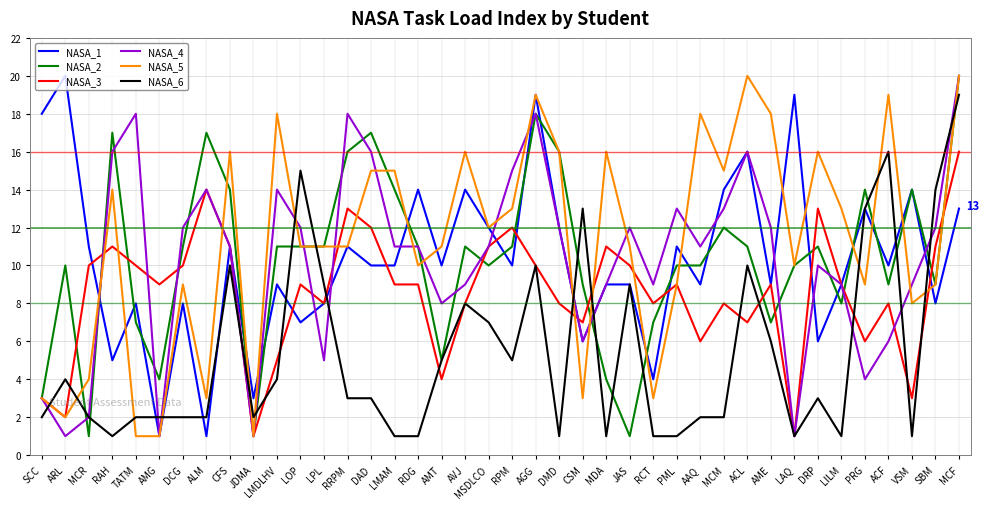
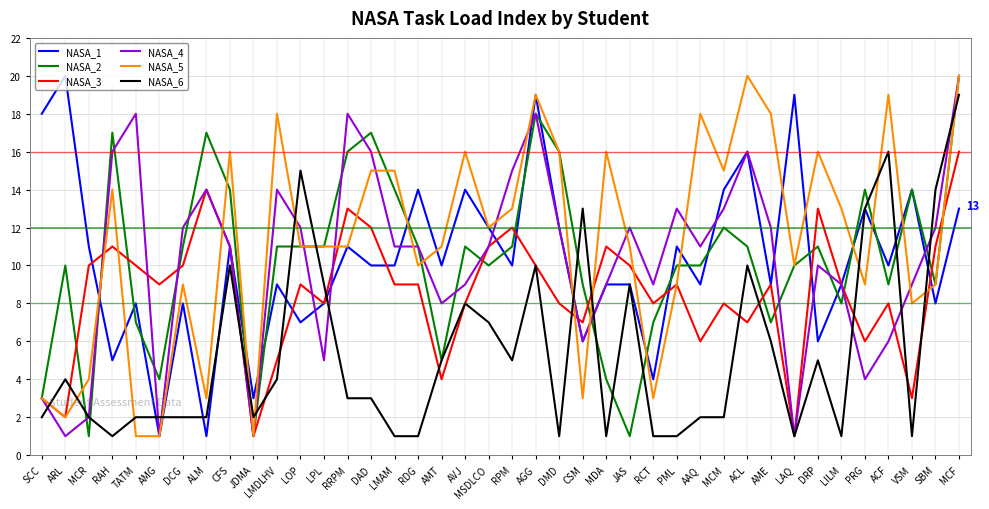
NASA_6, DRP: 3 -> 5
